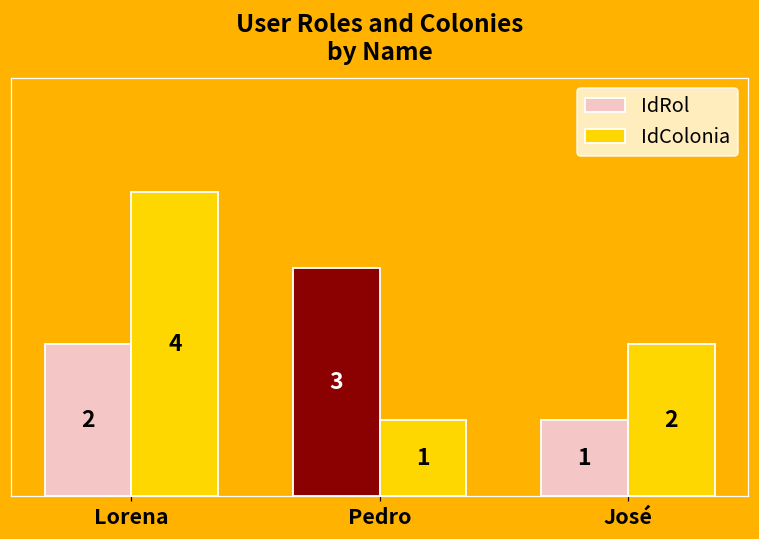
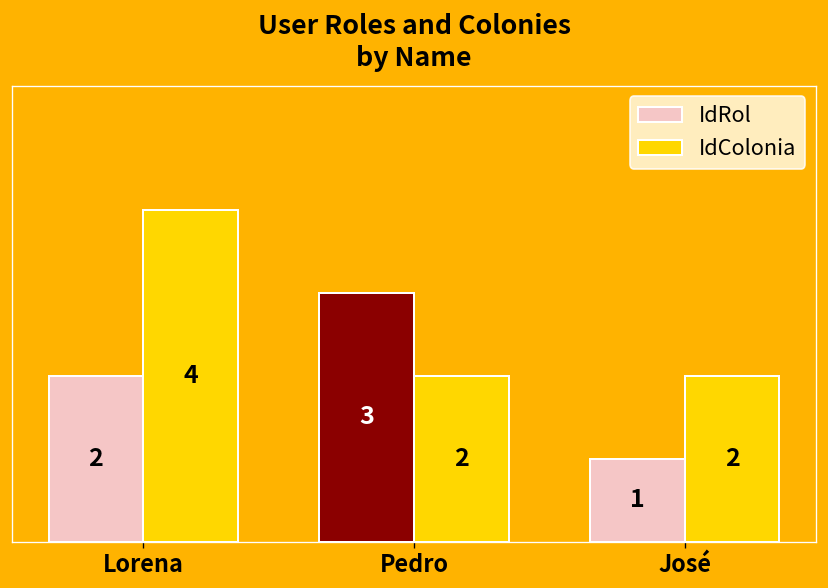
IdColonia, Pedro: 1 -> 2
